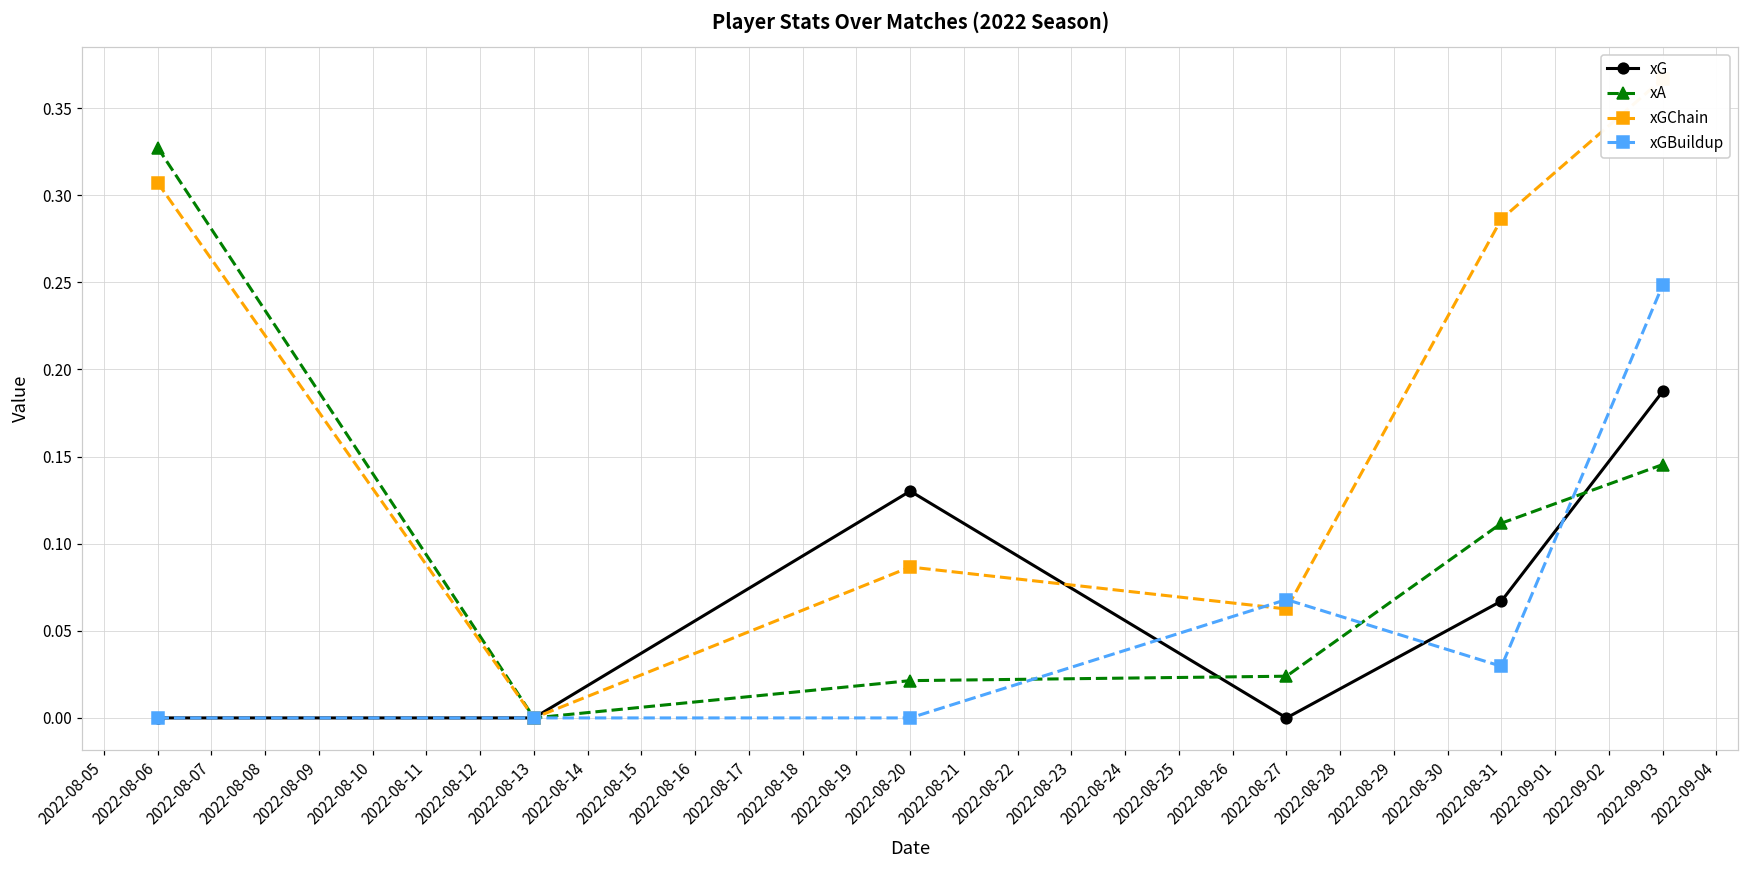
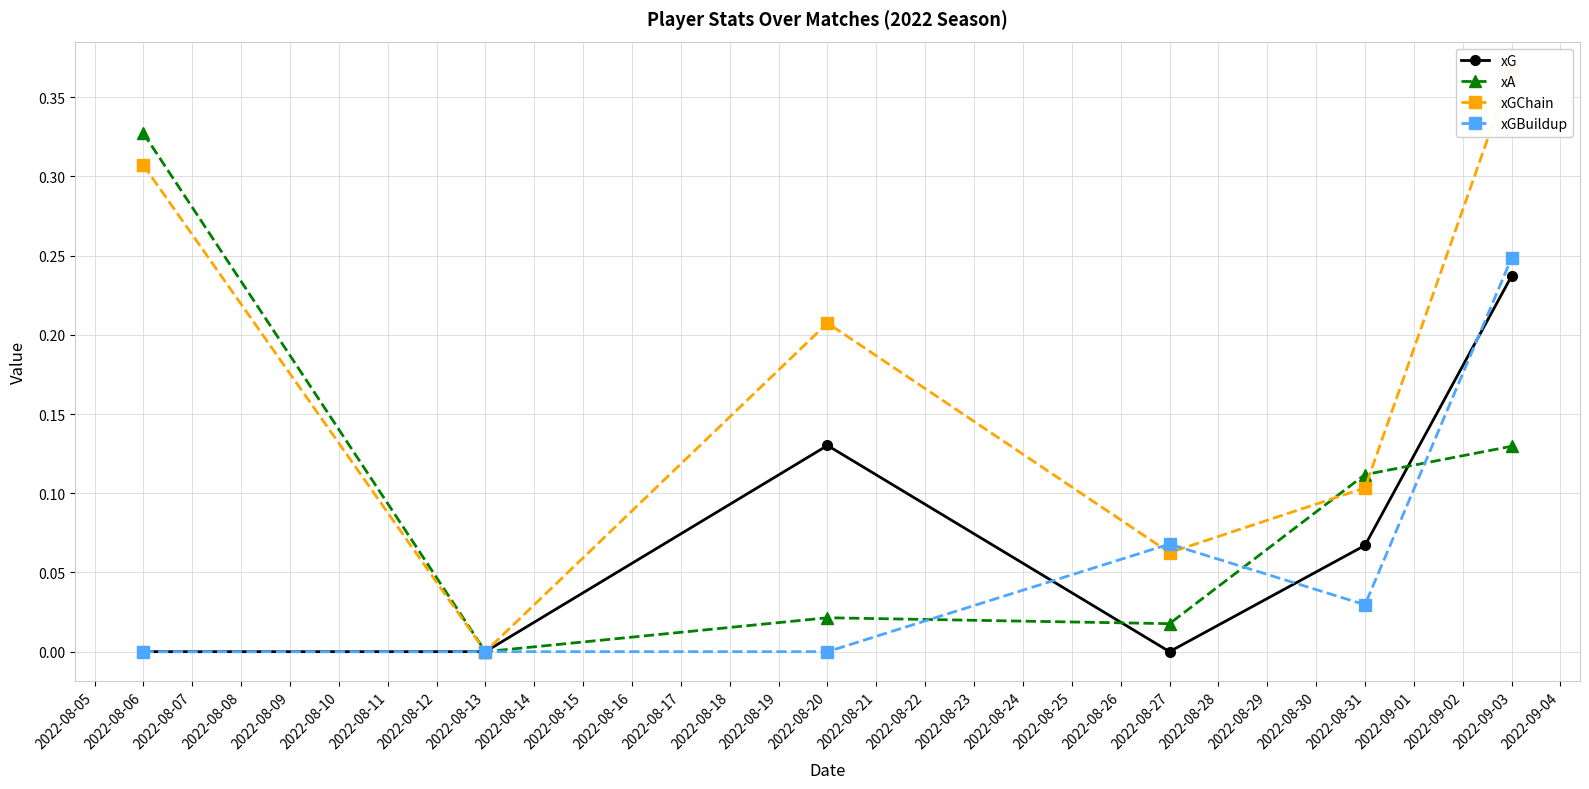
xGChain, 2022-08-20: 0.087 -> 0.207
xA, 2022-08-27: 0.024 -> 0.018
xGChain, 2022-08-31: 0.286 -> 0.103
xG, 2022-09-03: 0.187 -> 0.237
xA, 2022-09-03: 0.145 -> 0.130
